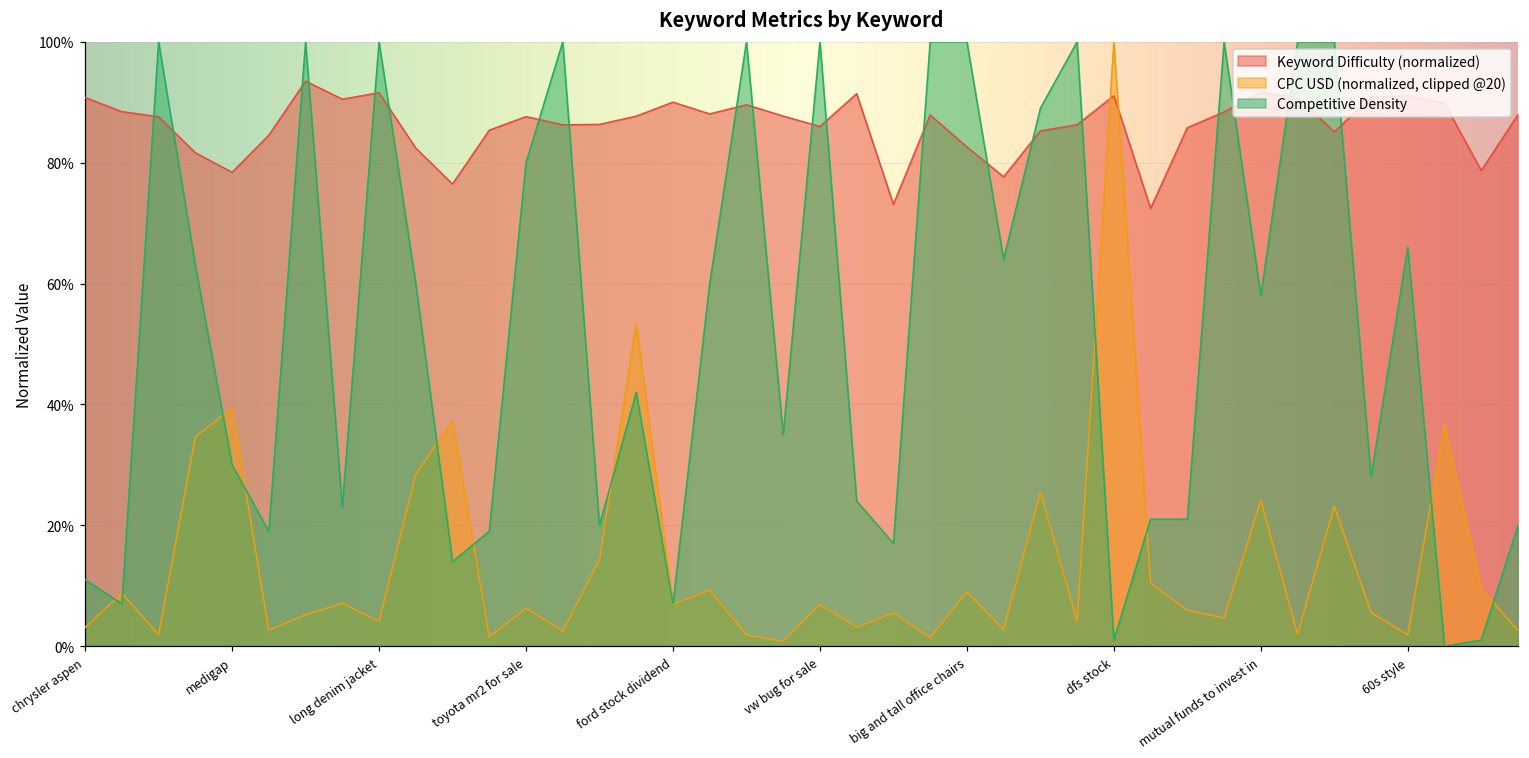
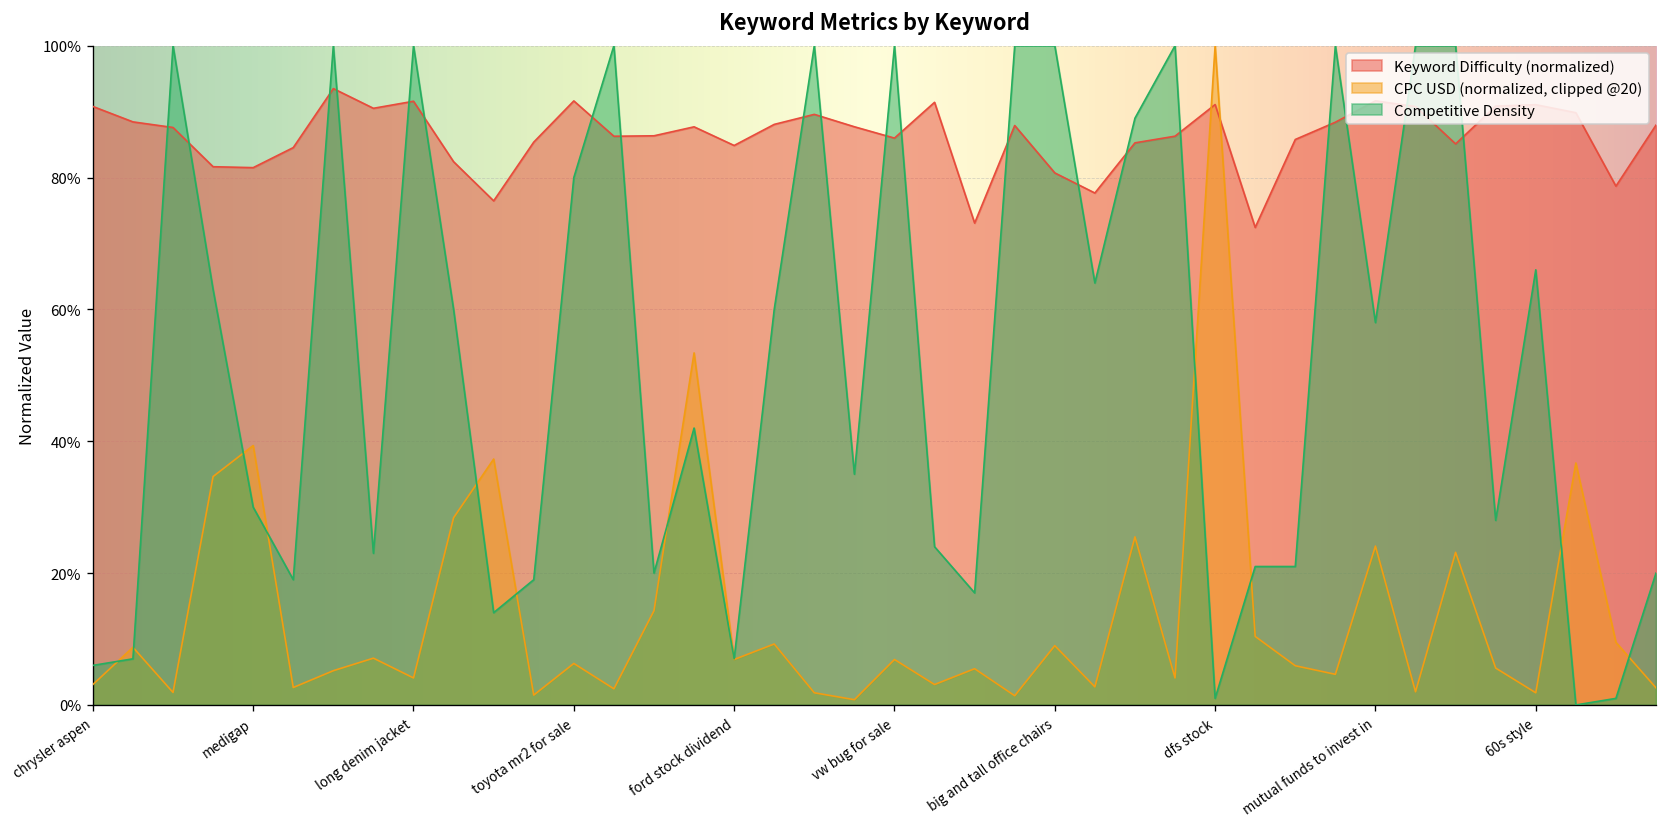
Competitive Density, chrysler aspen: 11% -> 6%
Keyword Difficulty (normalized), medigap: 78% -> 82%
Keyword Difficulty (normalized), toyota mr2 for sale: 88% -> 92%
Keyword Difficulty (normalized), ford stock dividend: 90% -> 85%
Keyword Difficulty (normalized), big and tall office chairs: 83% -> 81%
